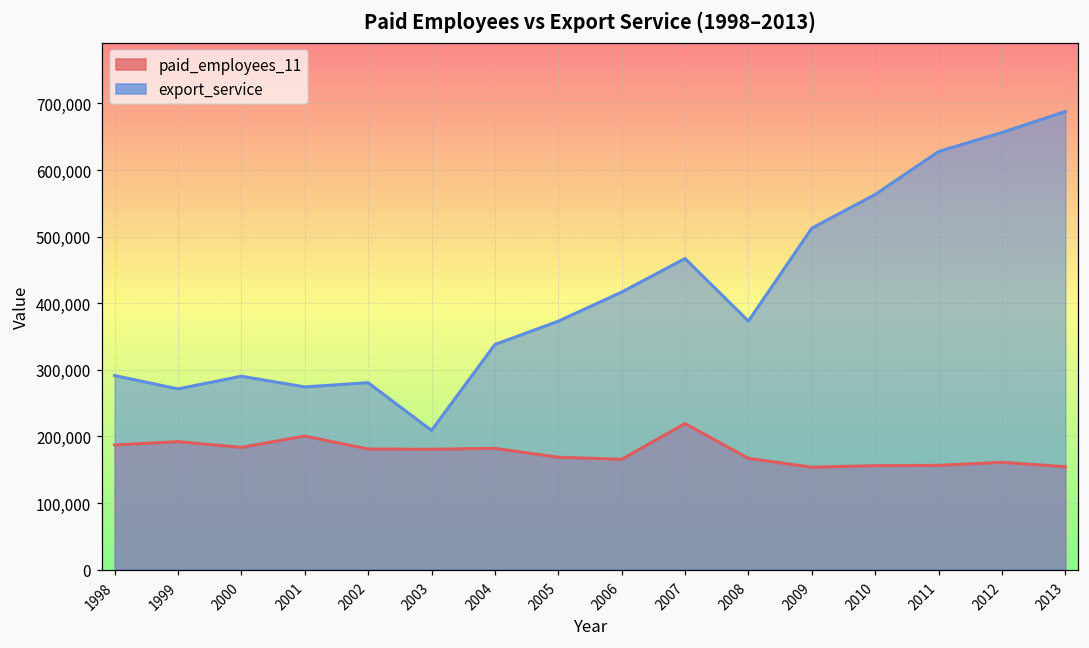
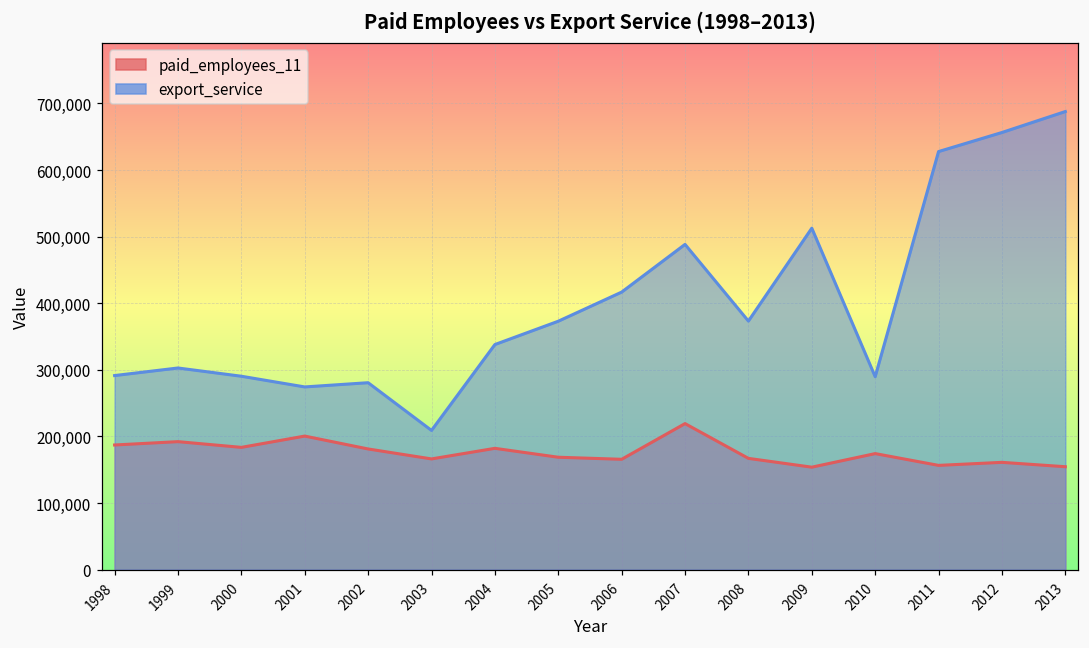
export_service, 1999: 270,000 -> 300,000
paid_employees_11, 2003: 180,000 -> 170,000
export_service, 2007: 470,000 -> 490,000
paid_employees_11, 2010: 160,000 -> 170,000
export_service, 2010: 560,000 -> 290,000
